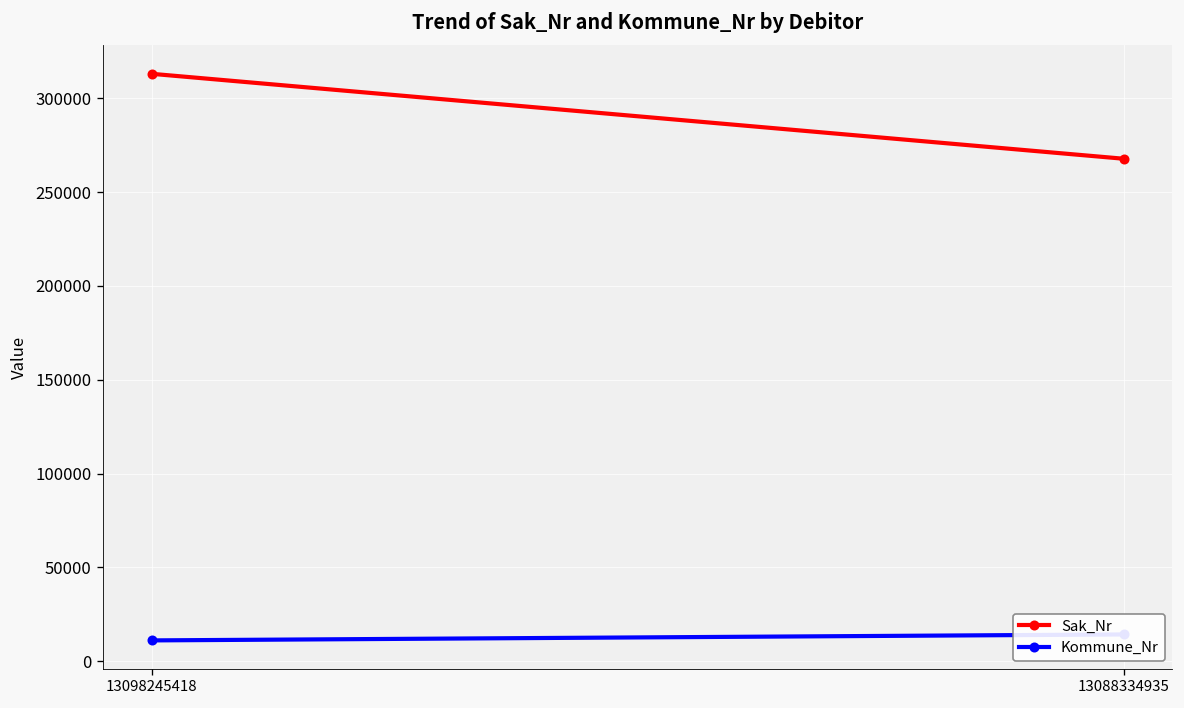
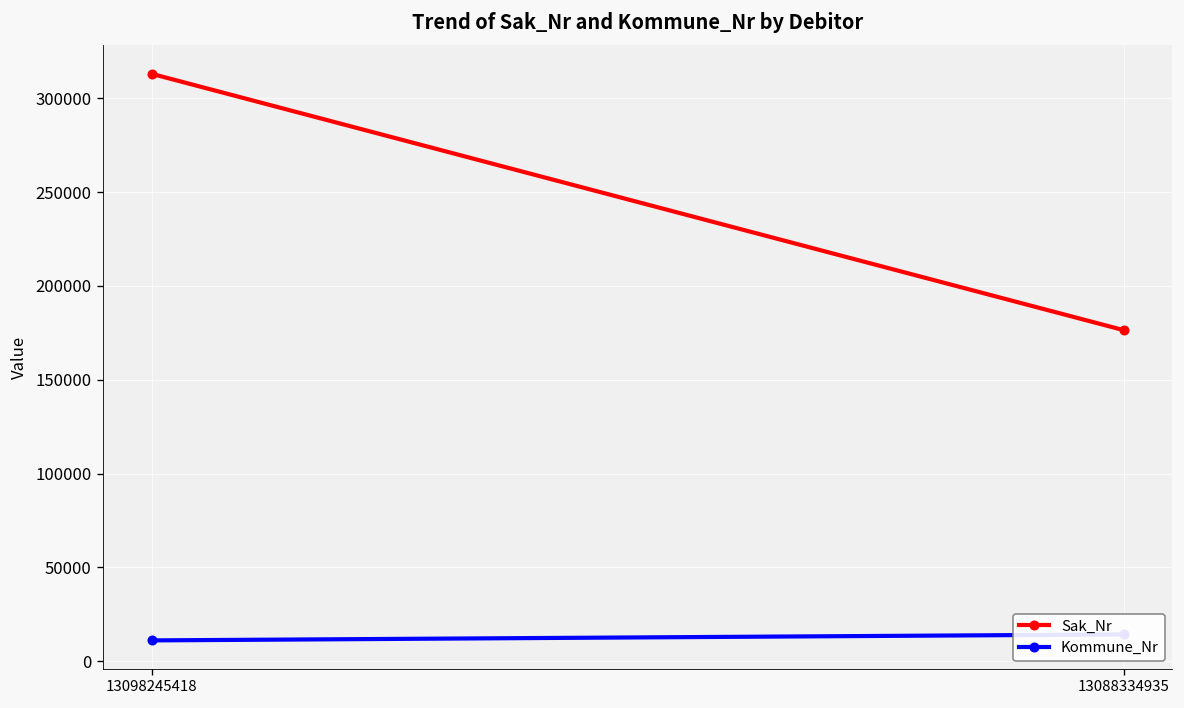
Sak_Nr, 13088334935: 268000 -> 176000
